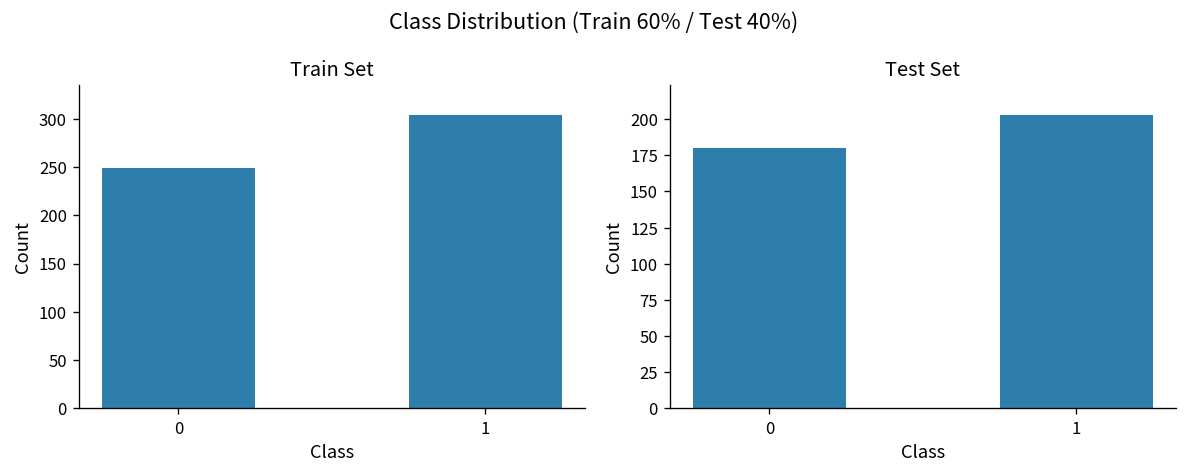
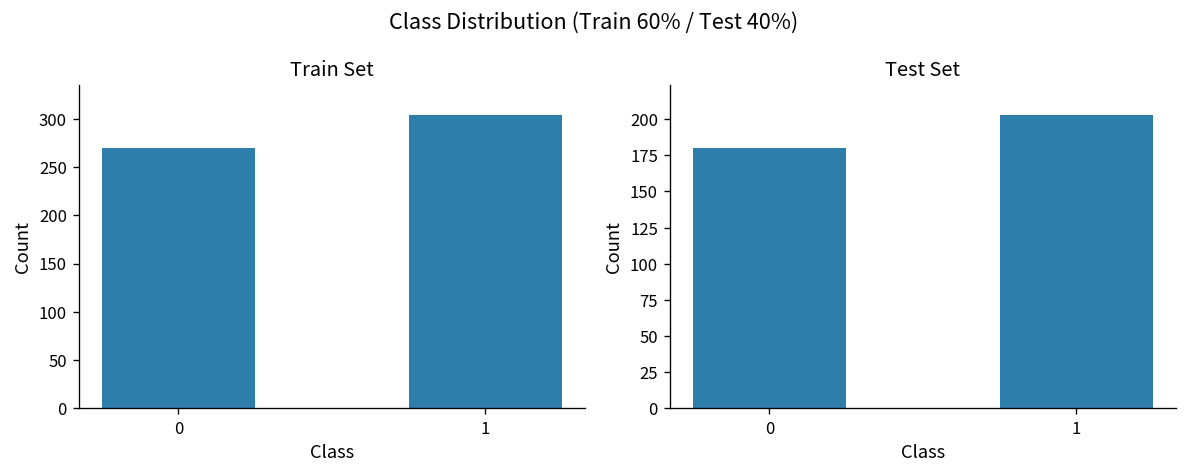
Train Set, 0: 250 -> 270
